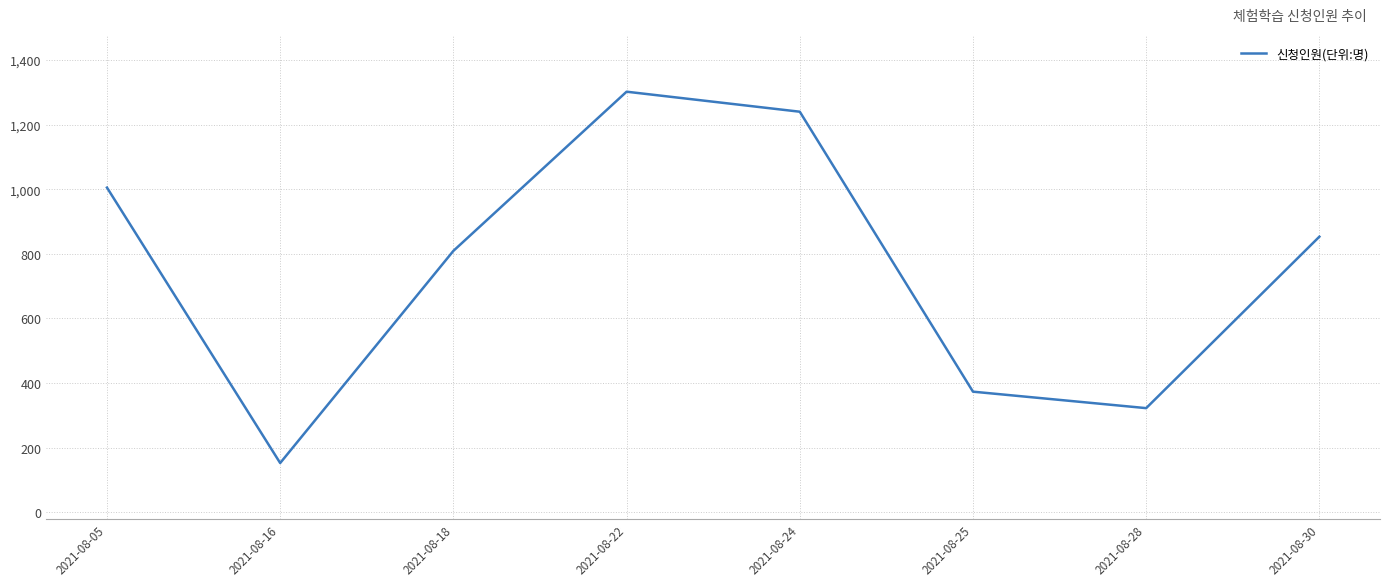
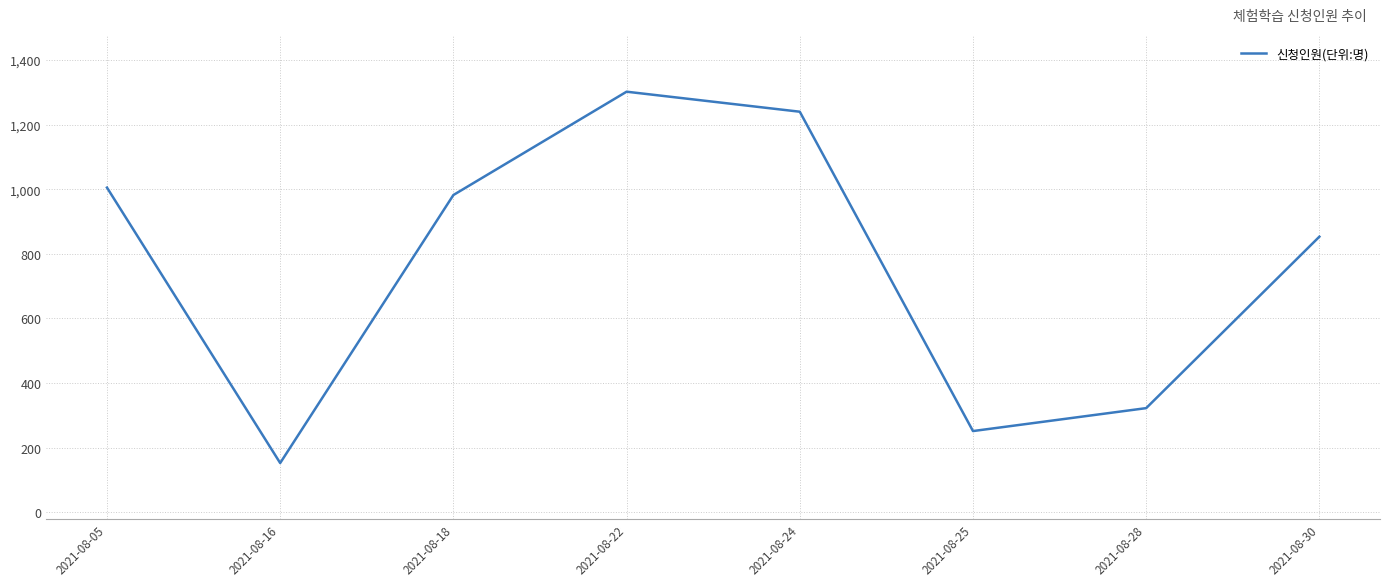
2021-08-18: 810 -> 980
2021-08-25: 370 -> 250
